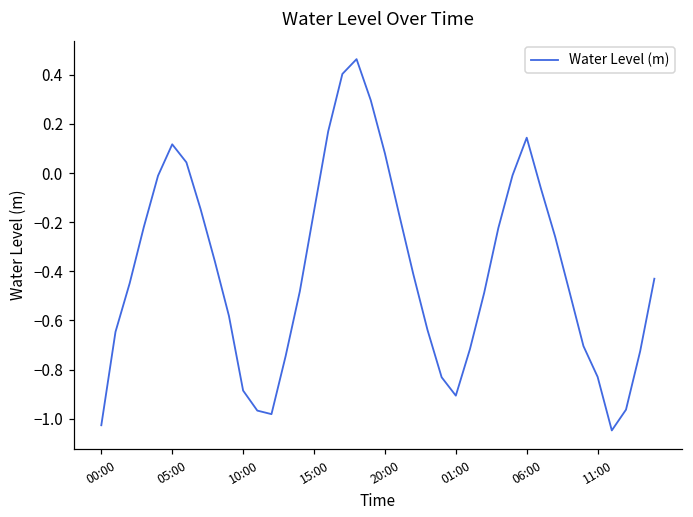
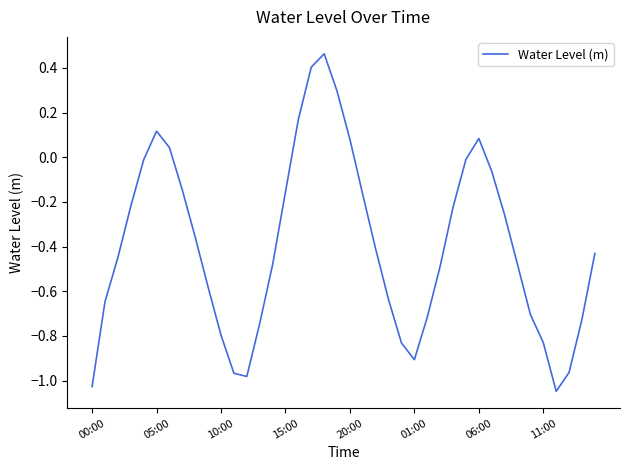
10:00: -0.89 -> -0.80
06:00: 0.14 -> 0.08
